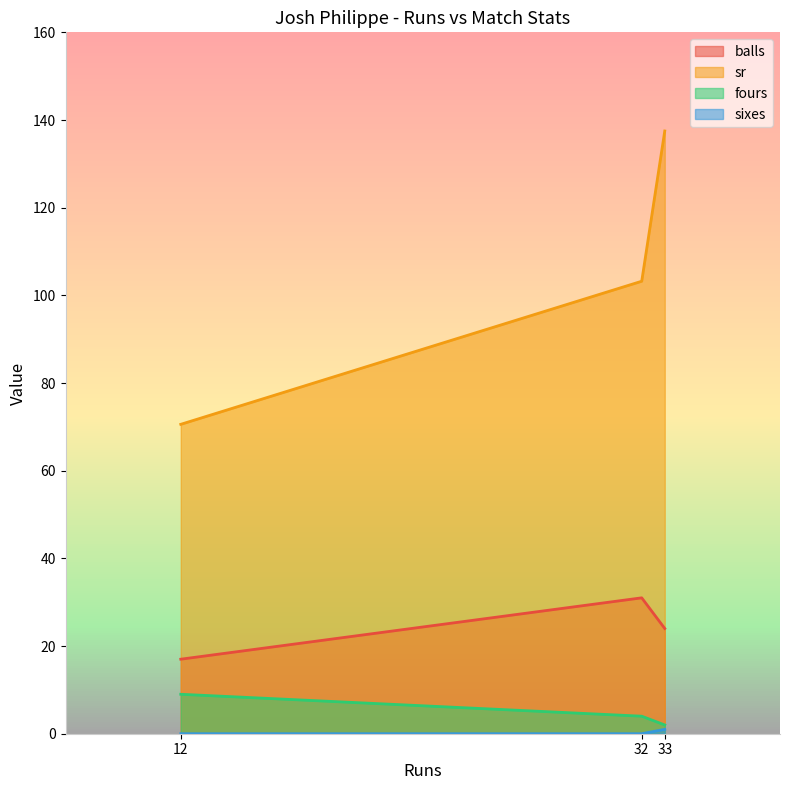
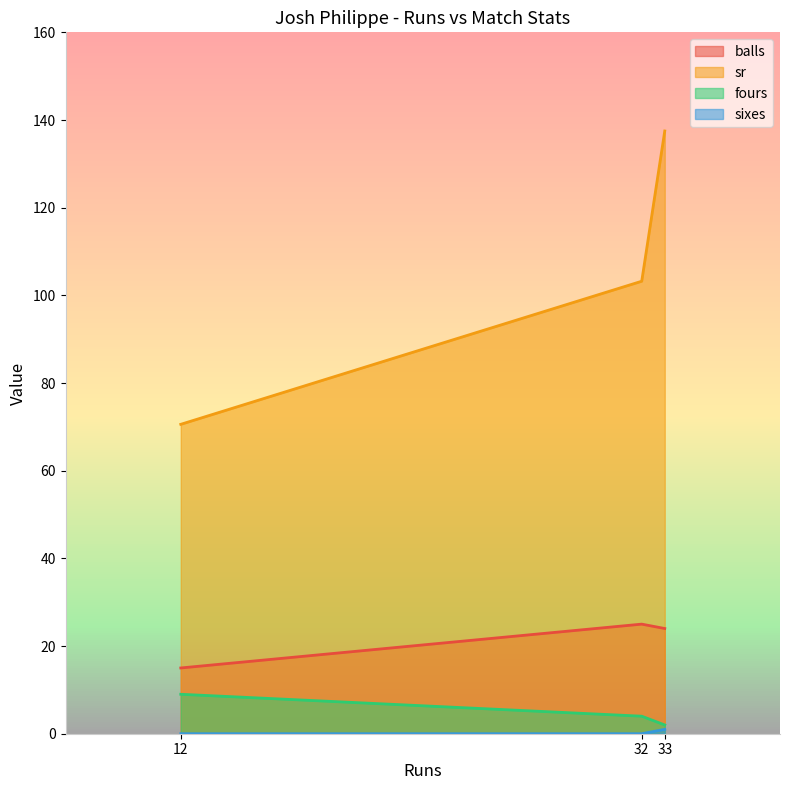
balls, 12: 17 -> 15
balls, 32: 31 -> 25
